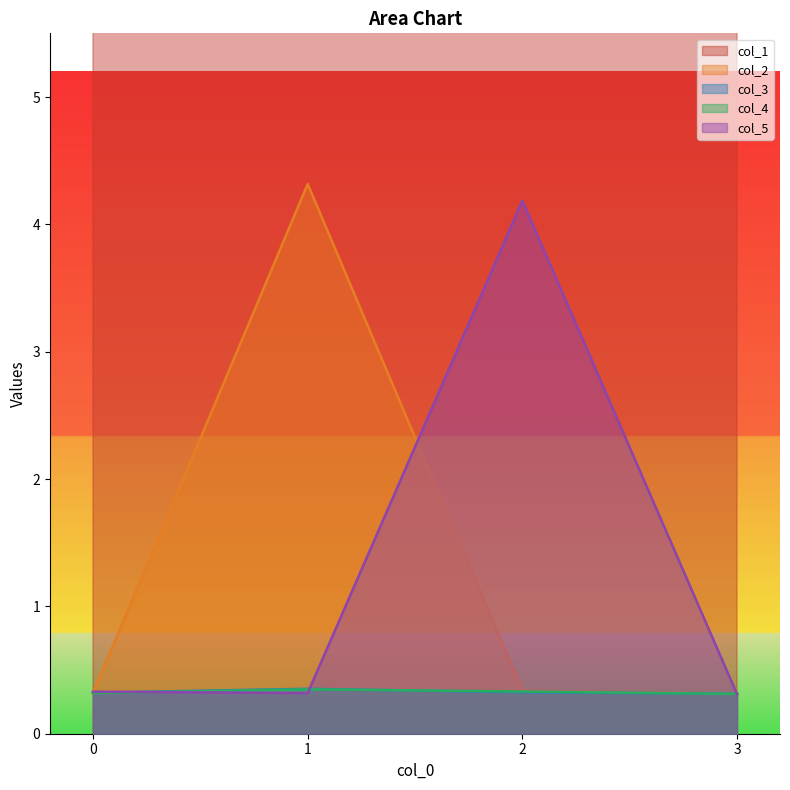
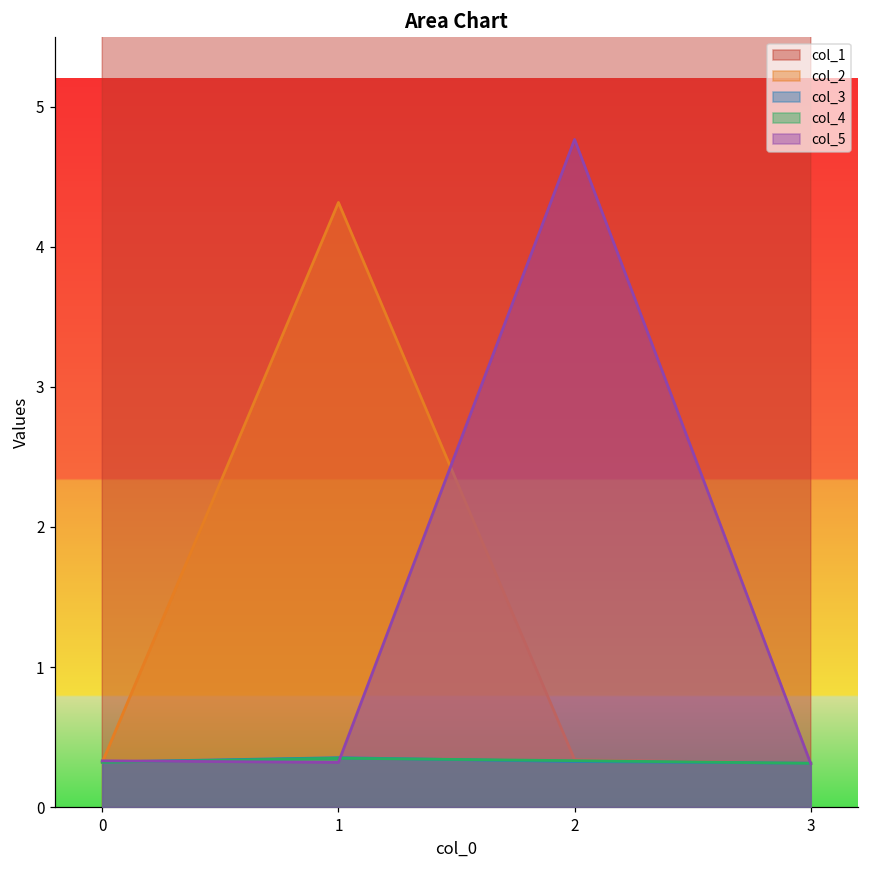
col_5, 2: 4.19 -> 4.77
